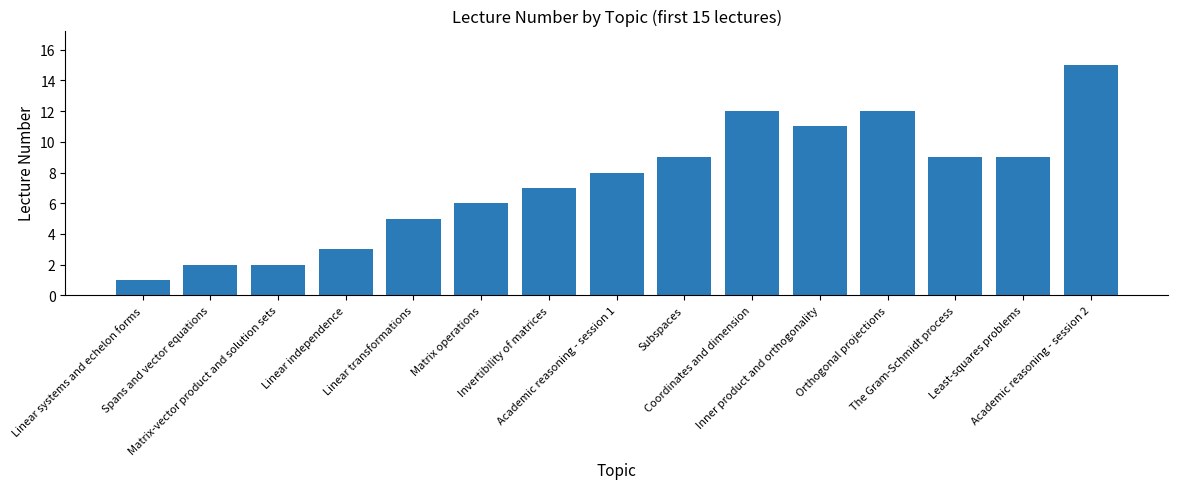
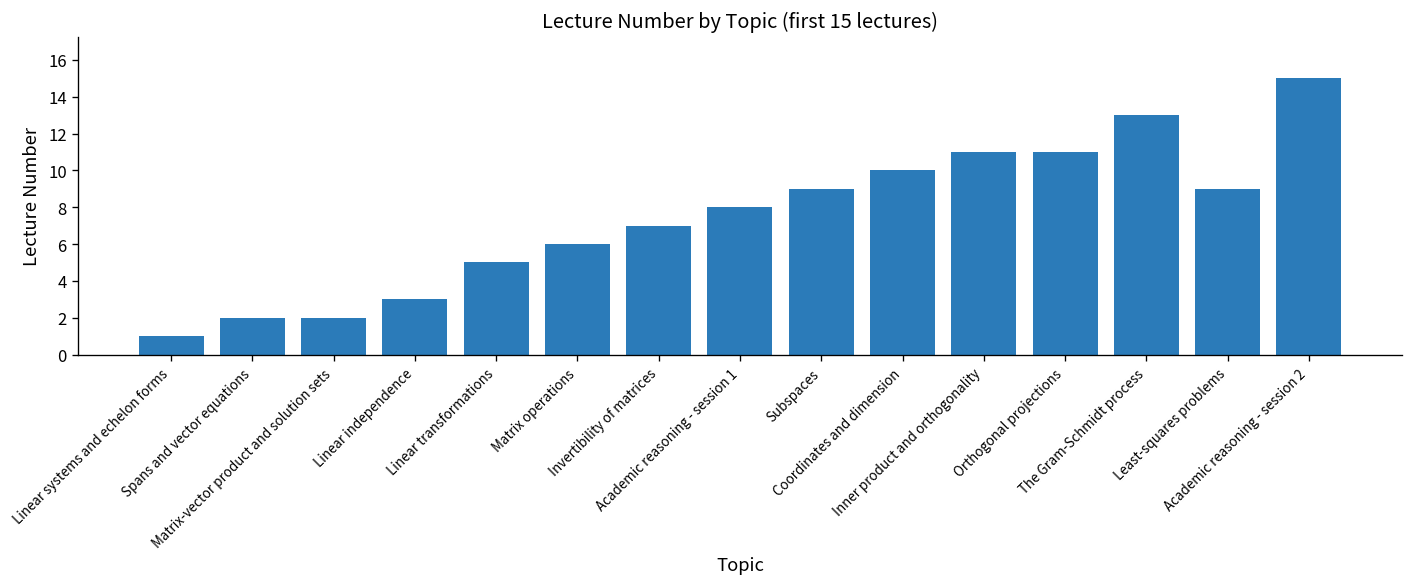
Coordinates and dimension: 12 -> 10
Orthogonal projections: 12 -> 11
The Gram-Schmidt process: 9 -> 13
